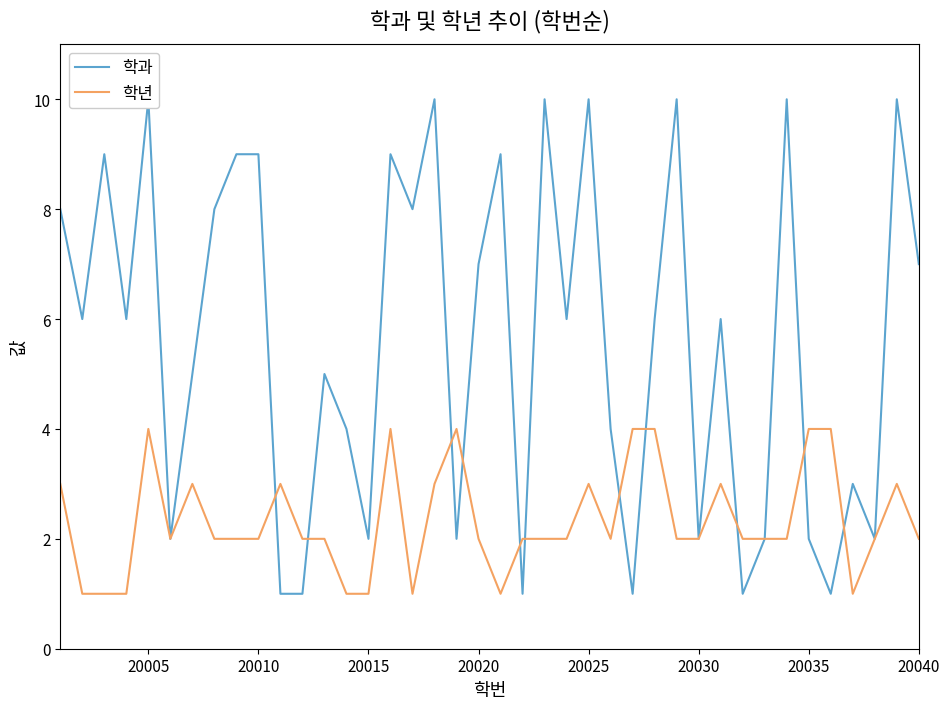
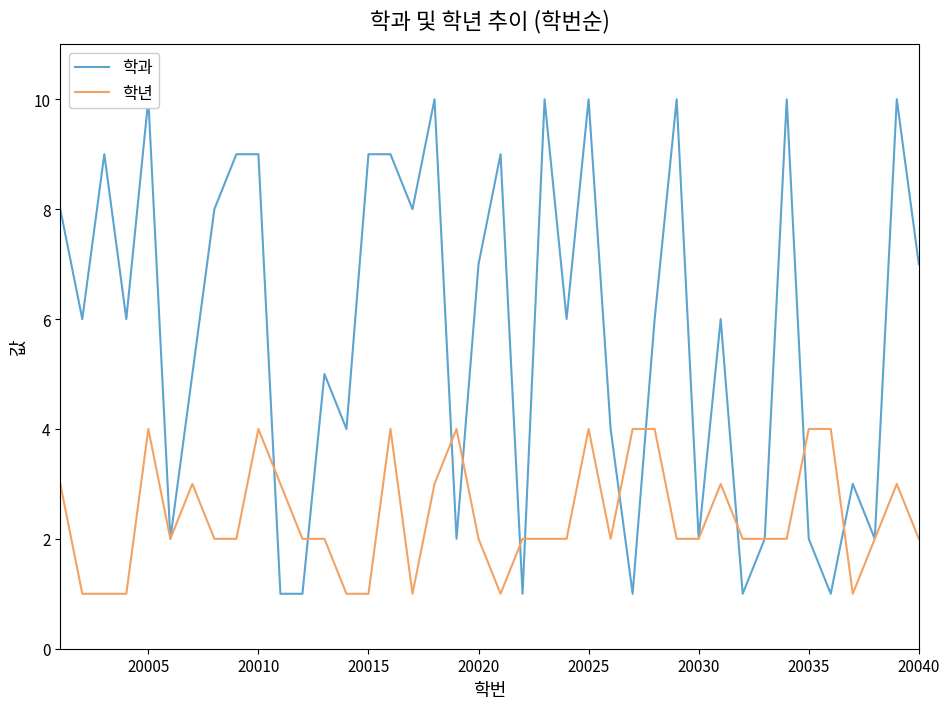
학년, 20010: 2 -> 4
학과, 20015: 2 -> 9
학년, 20025: 3 -> 4
